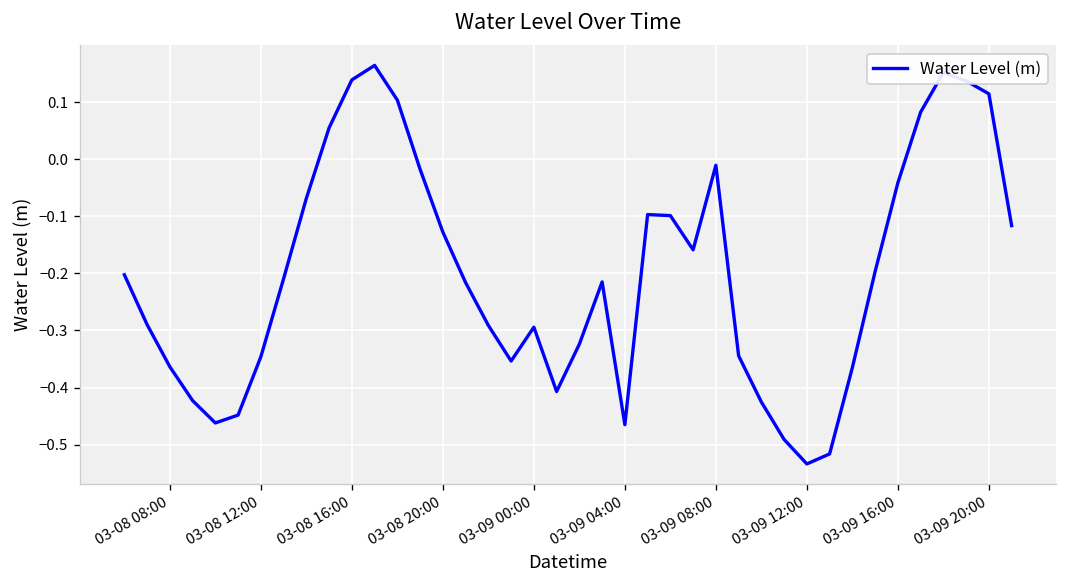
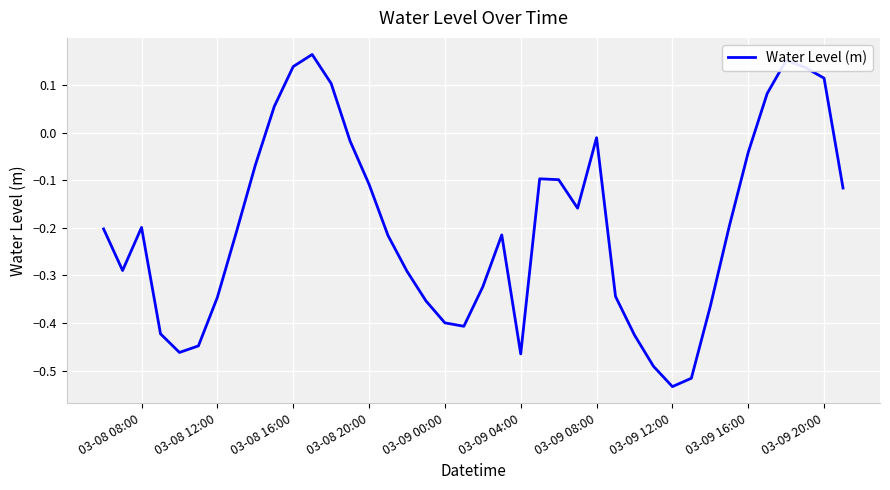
03-08 08:00: -0.36 -> -0.20
03-08 20:00: -0.13 -> -0.11
03-09 00:00: -0.29 -> -0.40
